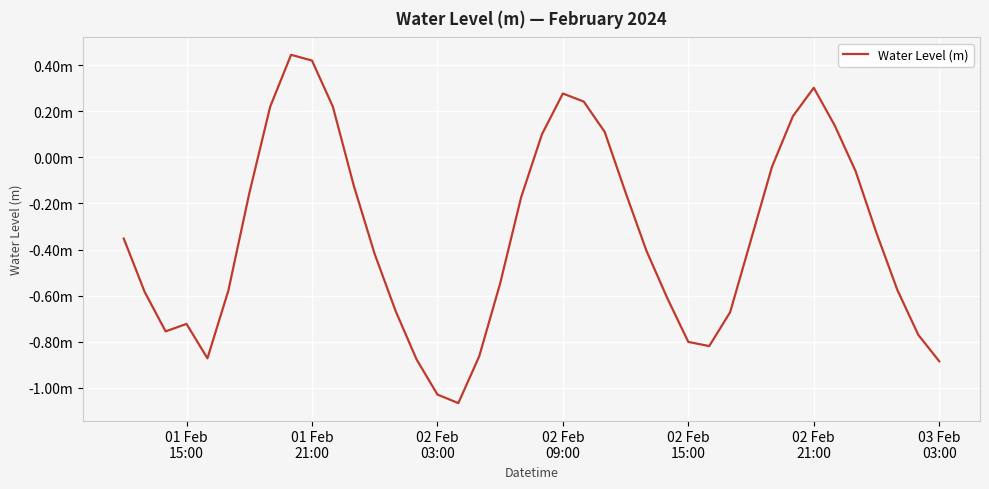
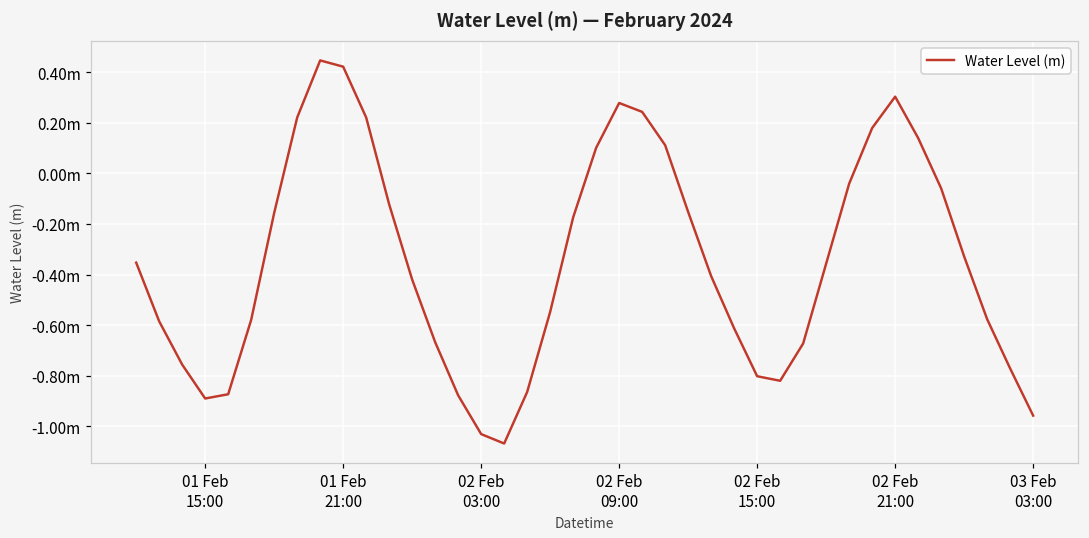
01 Feb 15:00: -0.72m -> -0.89m
03 Feb 03:00: -0.89m -> -0.96m
